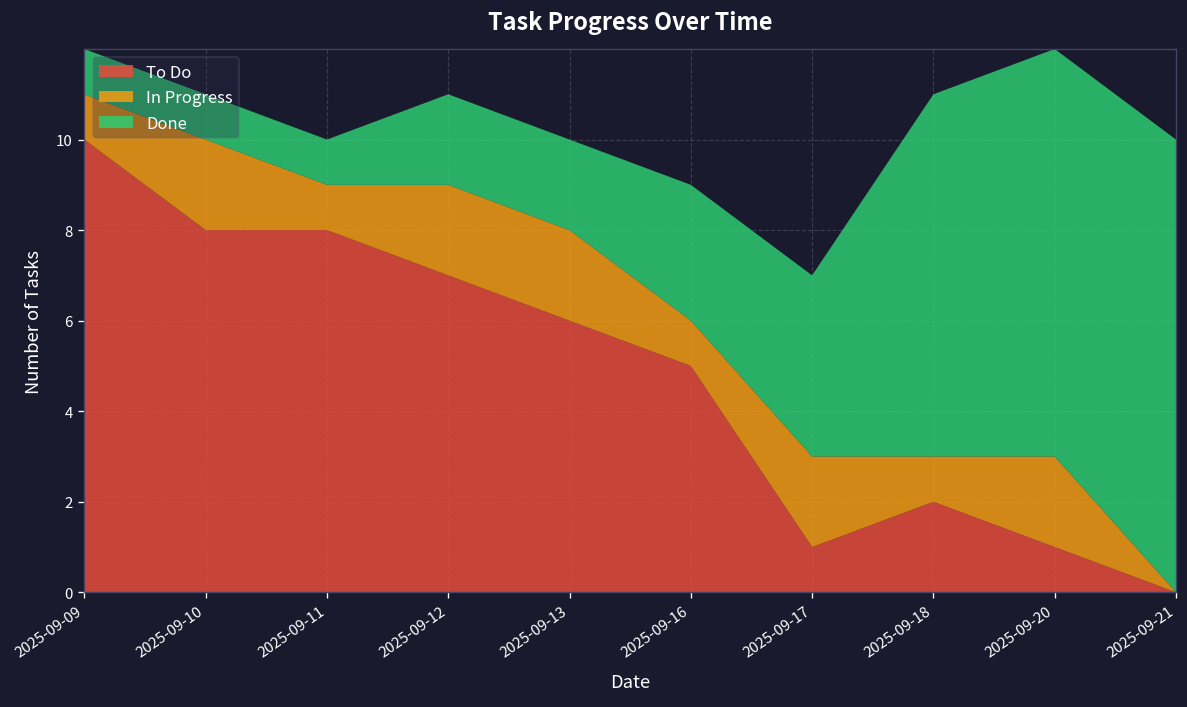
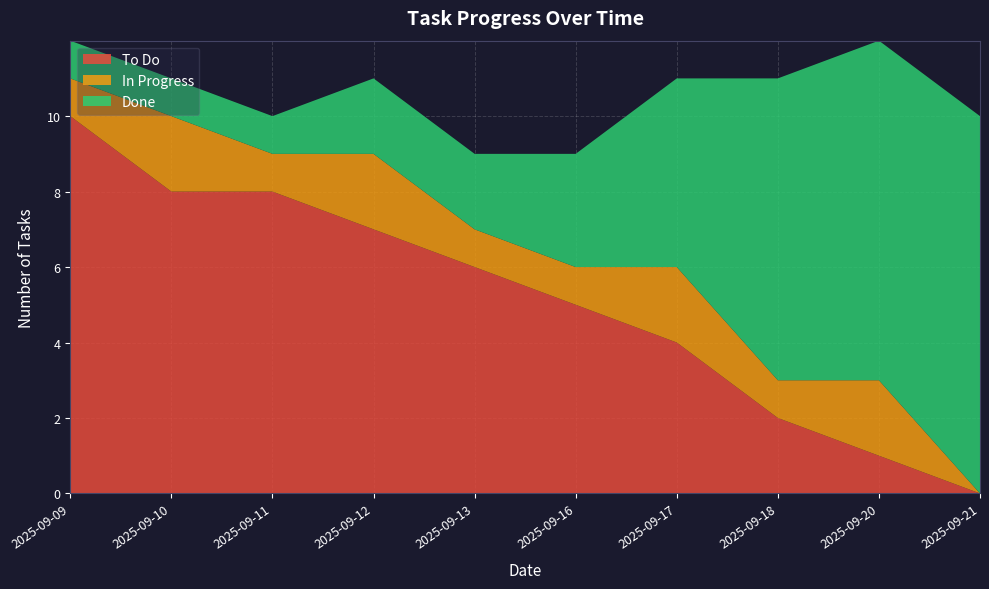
In Progress, 2025-09-13: 2 -> 1
To Do, 2025-09-17: 1 -> 4
Done, 2025-09-17: 4 -> 5
